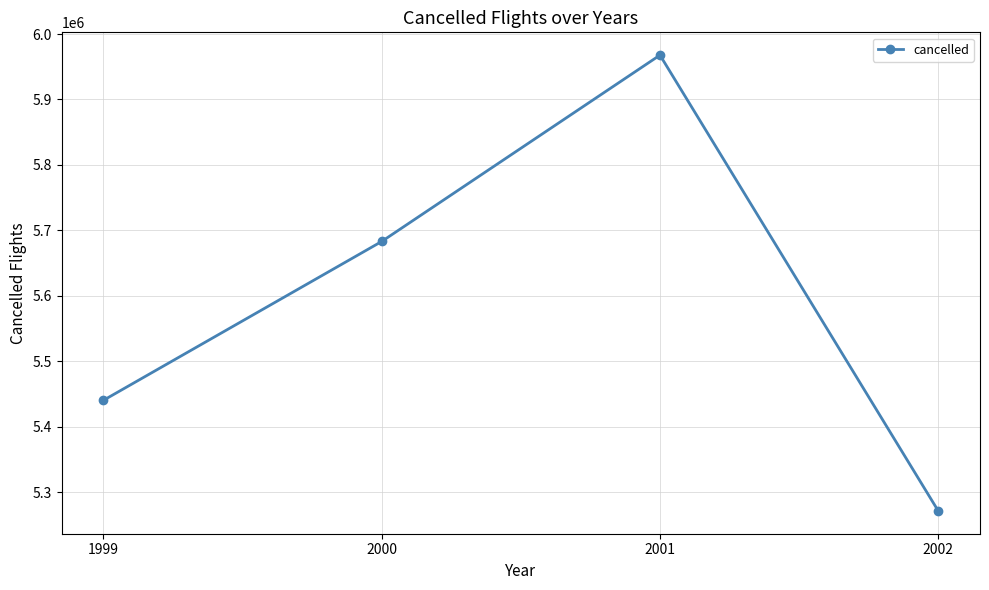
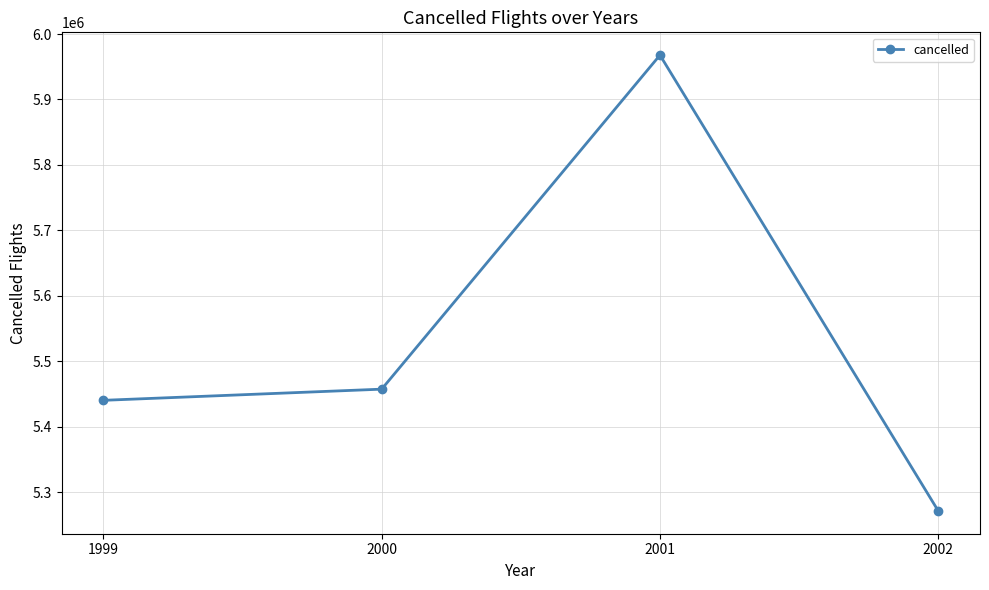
2000: 5680000 -> 5460000
